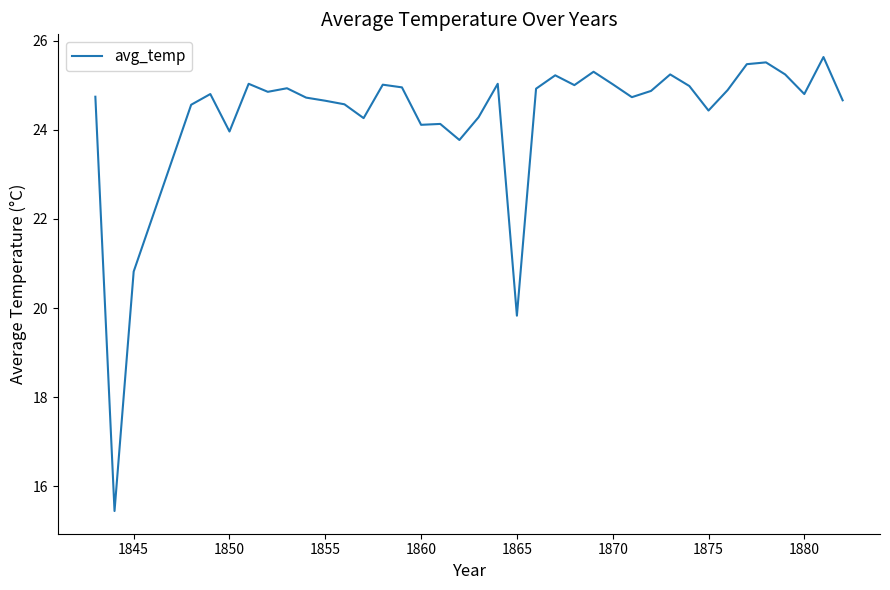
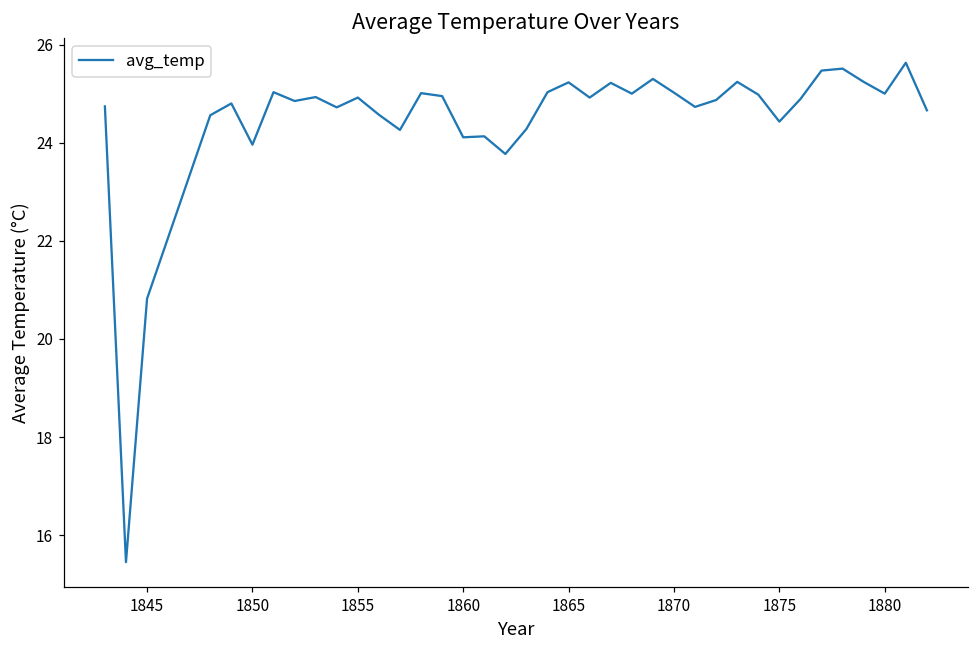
1855: 24.7 -> 24.9
1865: 19.8 -> 25.2
1880: 24.8 -> 25.0
